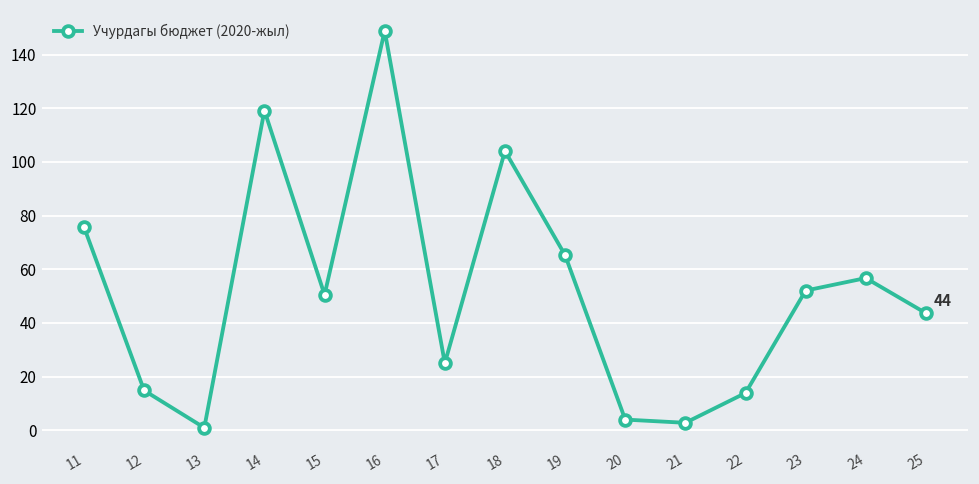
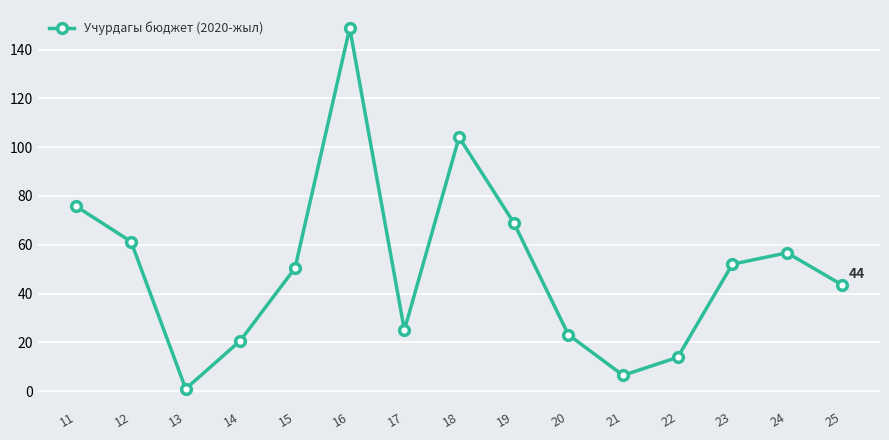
12: 15 -> 61
14: 119 -> 21
19: 65 -> 69
20: 4 -> 23
21: 3 -> 6
